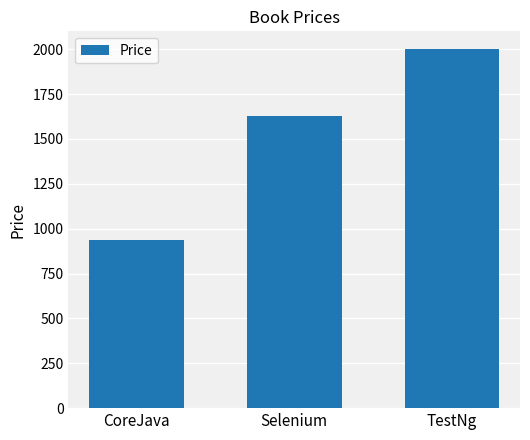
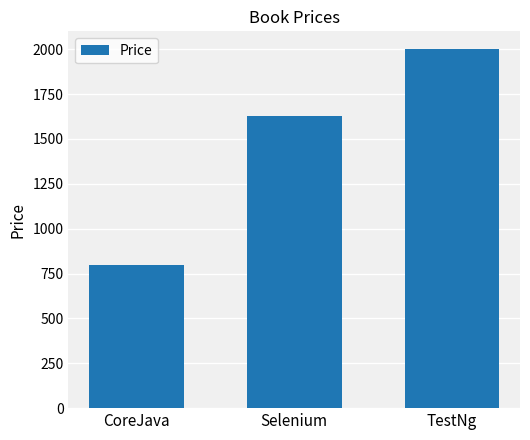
CoreJava: 940 -> 800
